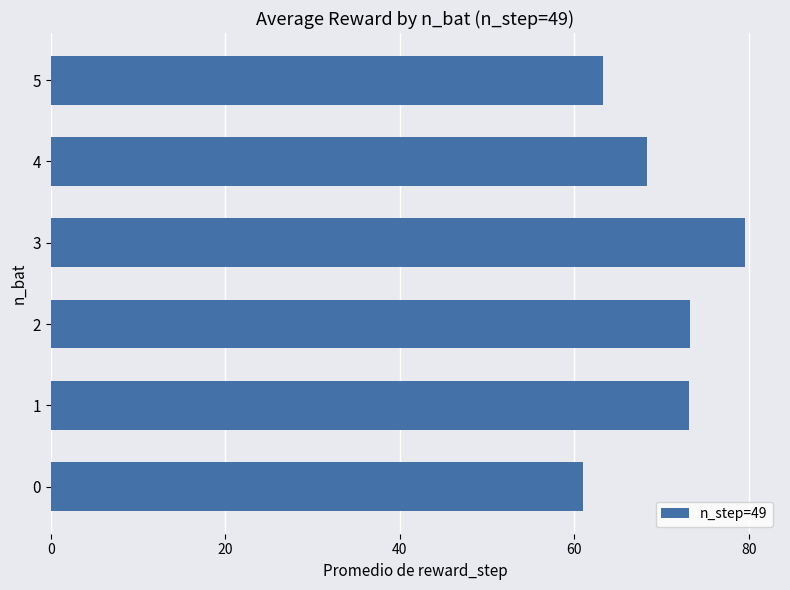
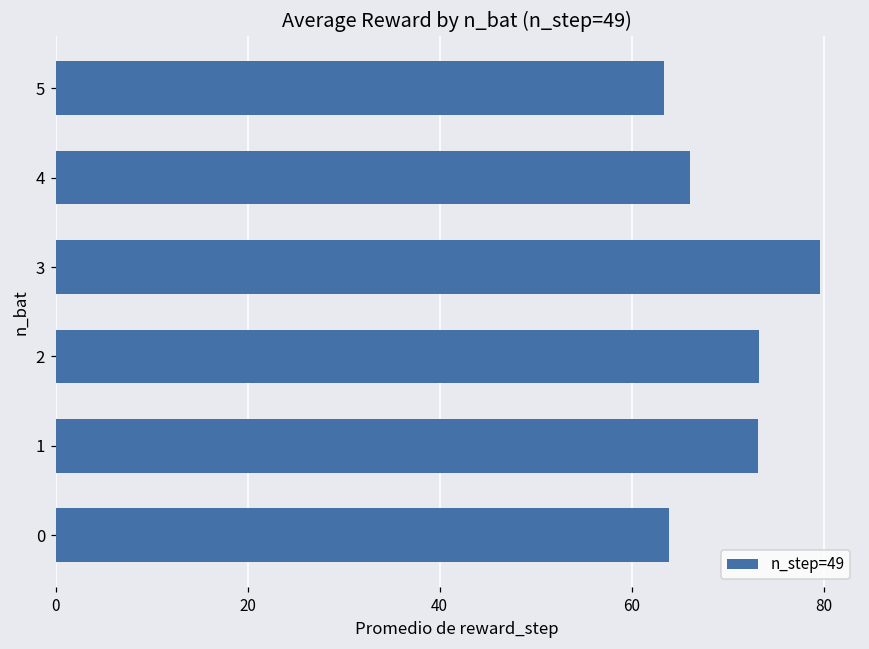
4: 68 -> 66
0: 61 -> 64
